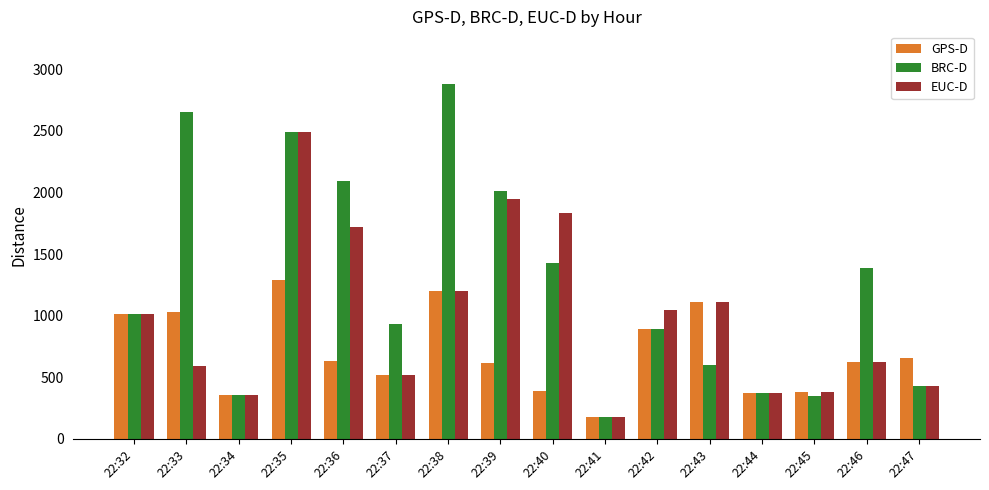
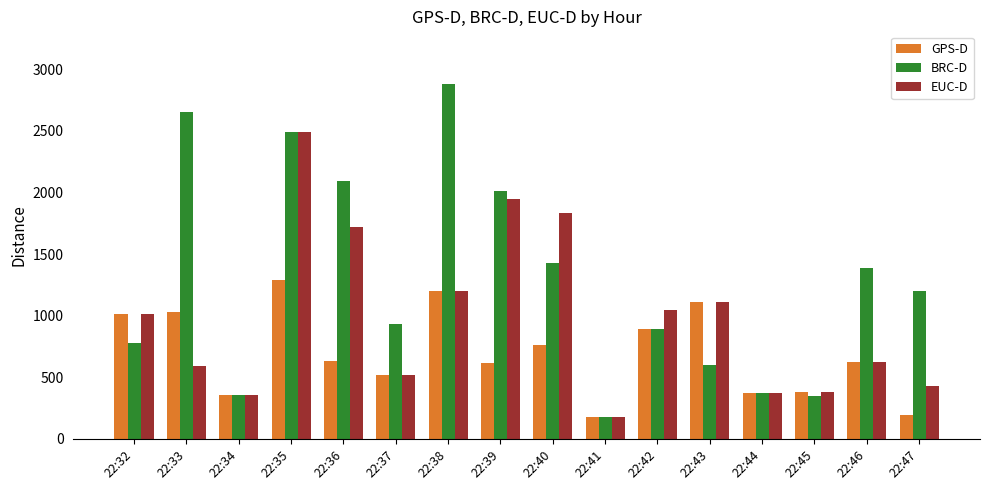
BRC-D, 22:32: 1020 -> 780
GPS-D, 22:40: 390 -> 770
GPS-D, 22:47: 660 -> 190
BRC-D, 22:47: 430 -> 1200
